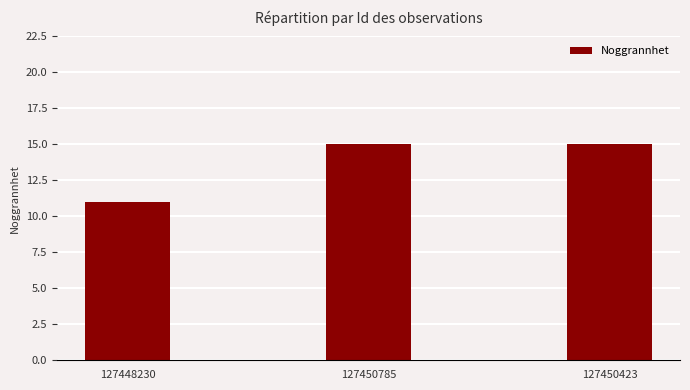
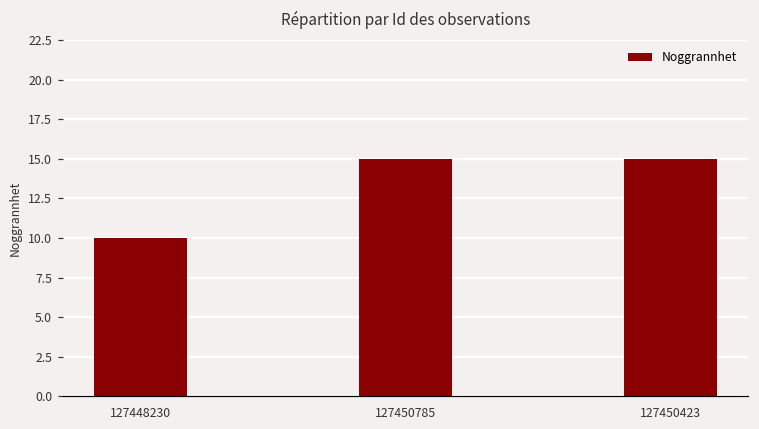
127448230: 11 -> 10
